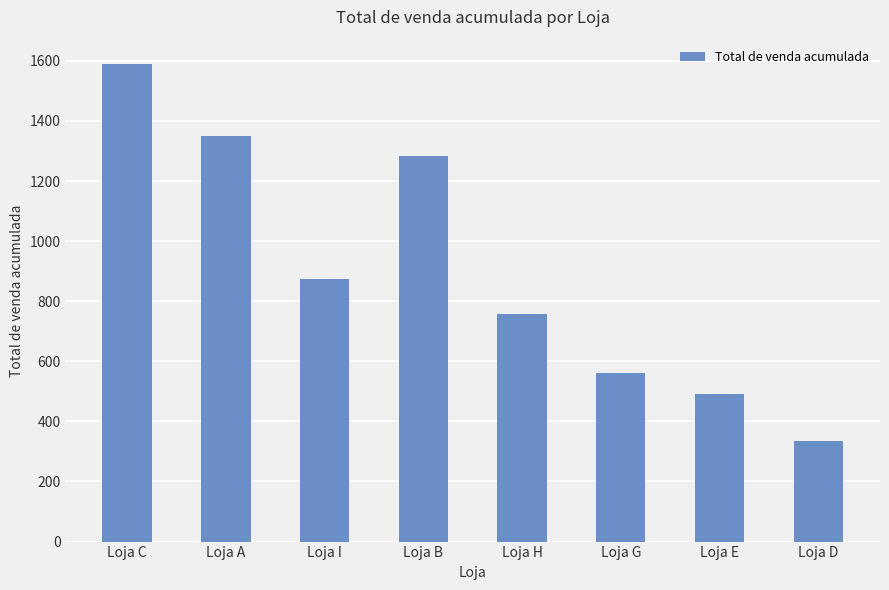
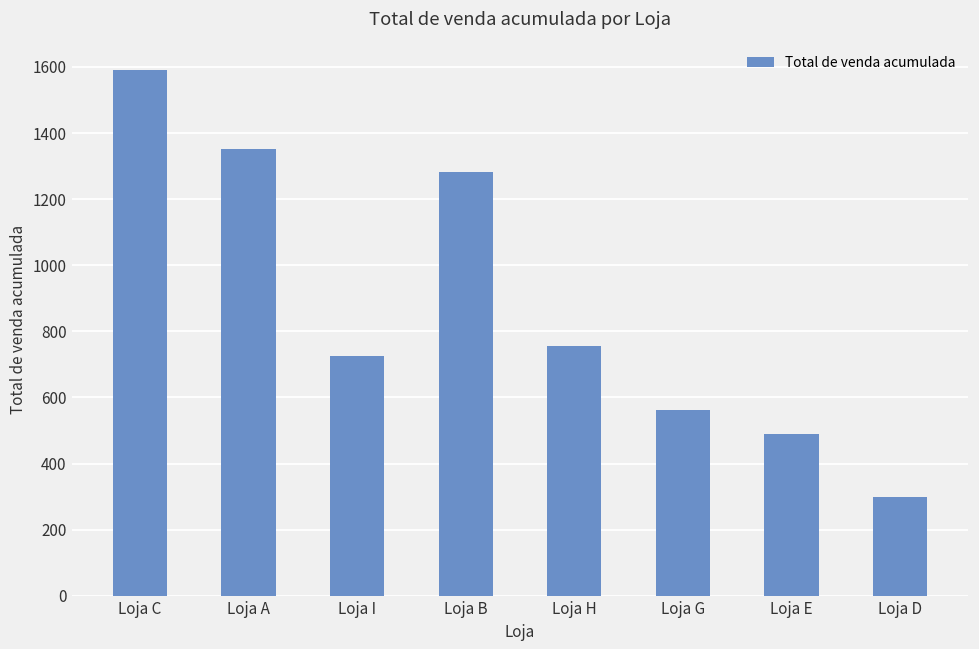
Loja I: 870 -> 730
Loja D: 340 -> 300
